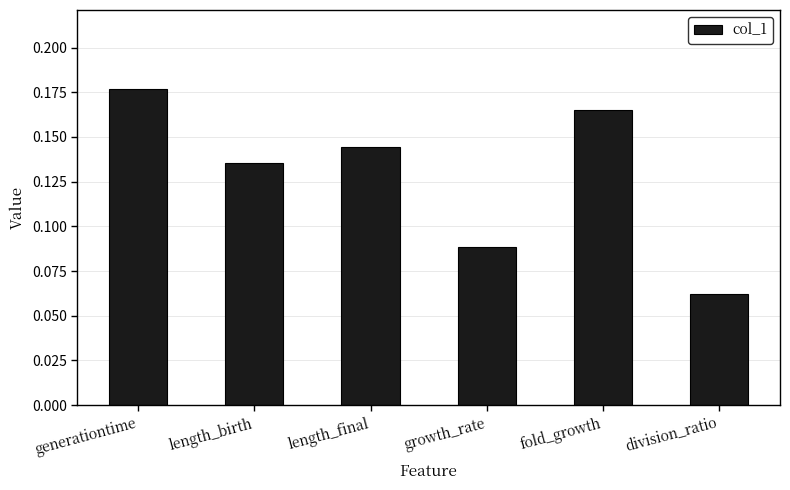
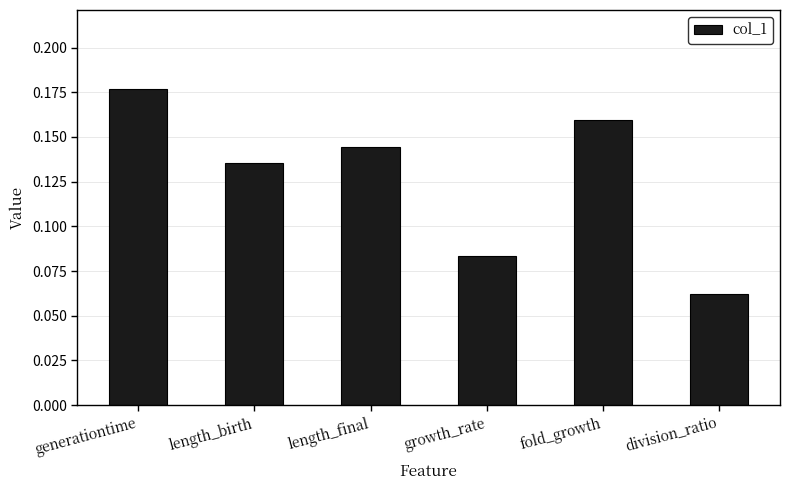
growth_rate: 0.089 -> 0.083
fold_growth: 0.165 -> 0.159
